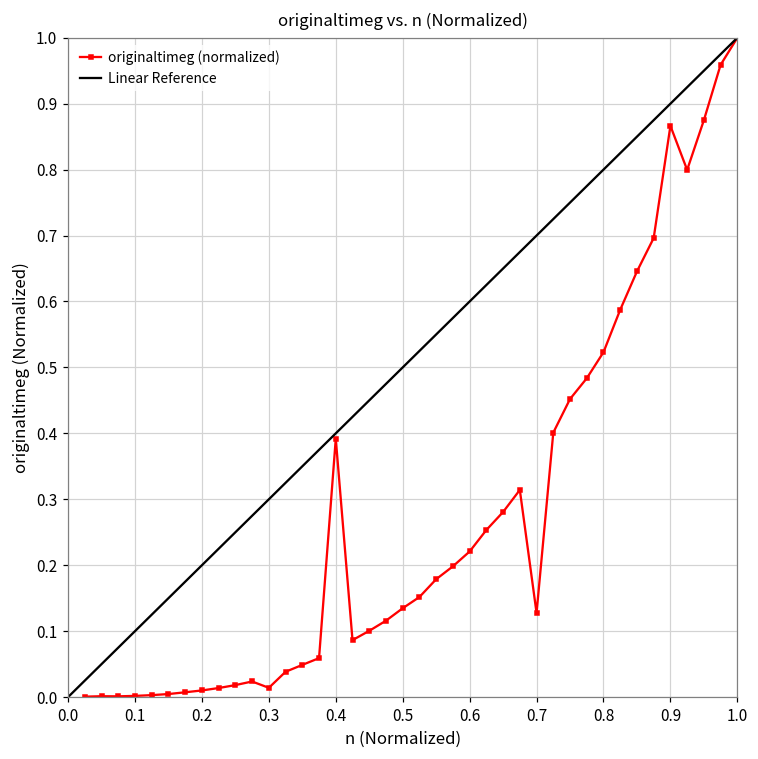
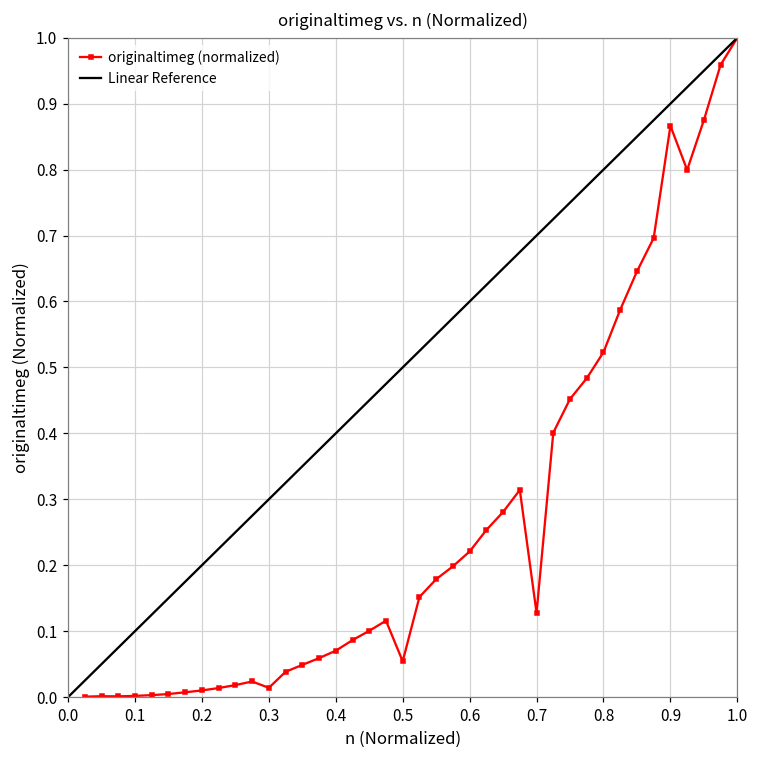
originaltimeg (normalized), 0.4: 0.39 -> 0.07
originaltimeg (normalized), 0.5: 0.13 -> 0.05
